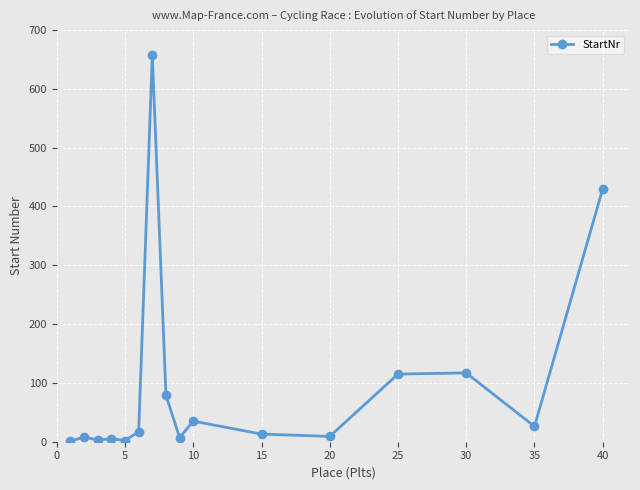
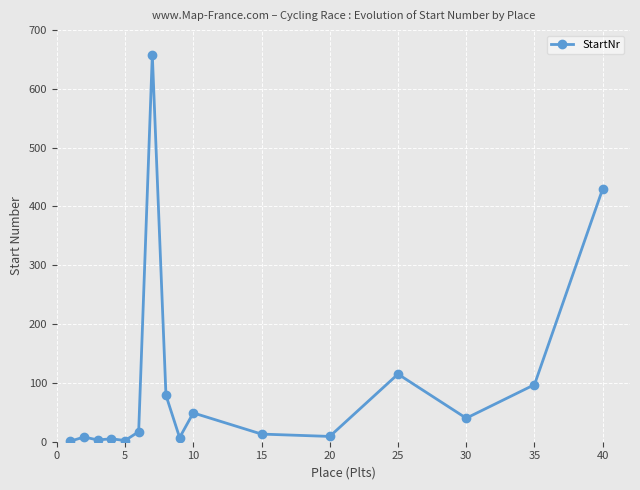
10: 40 -> 50
30: 120 -> 40
35: 30 -> 100
